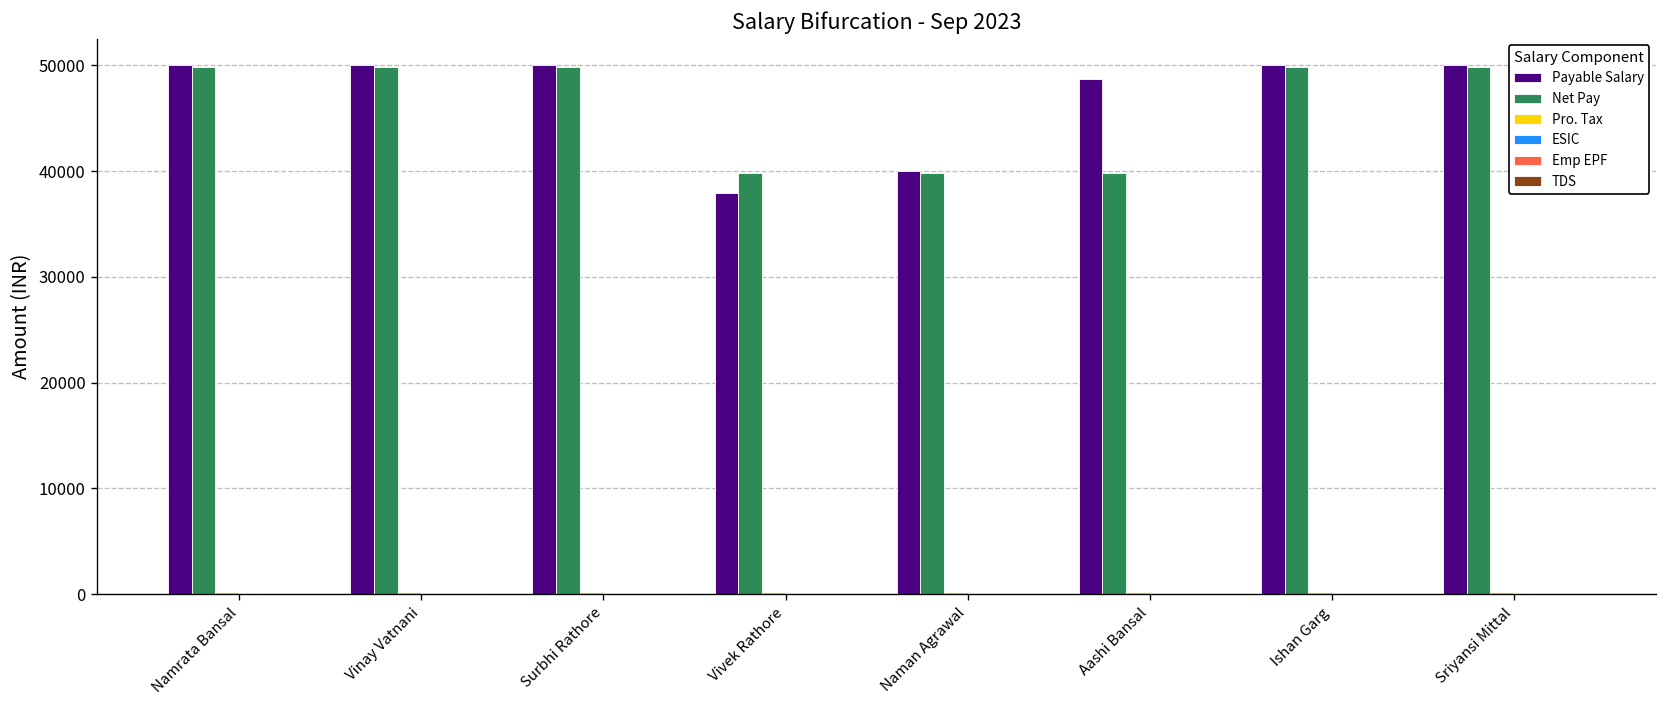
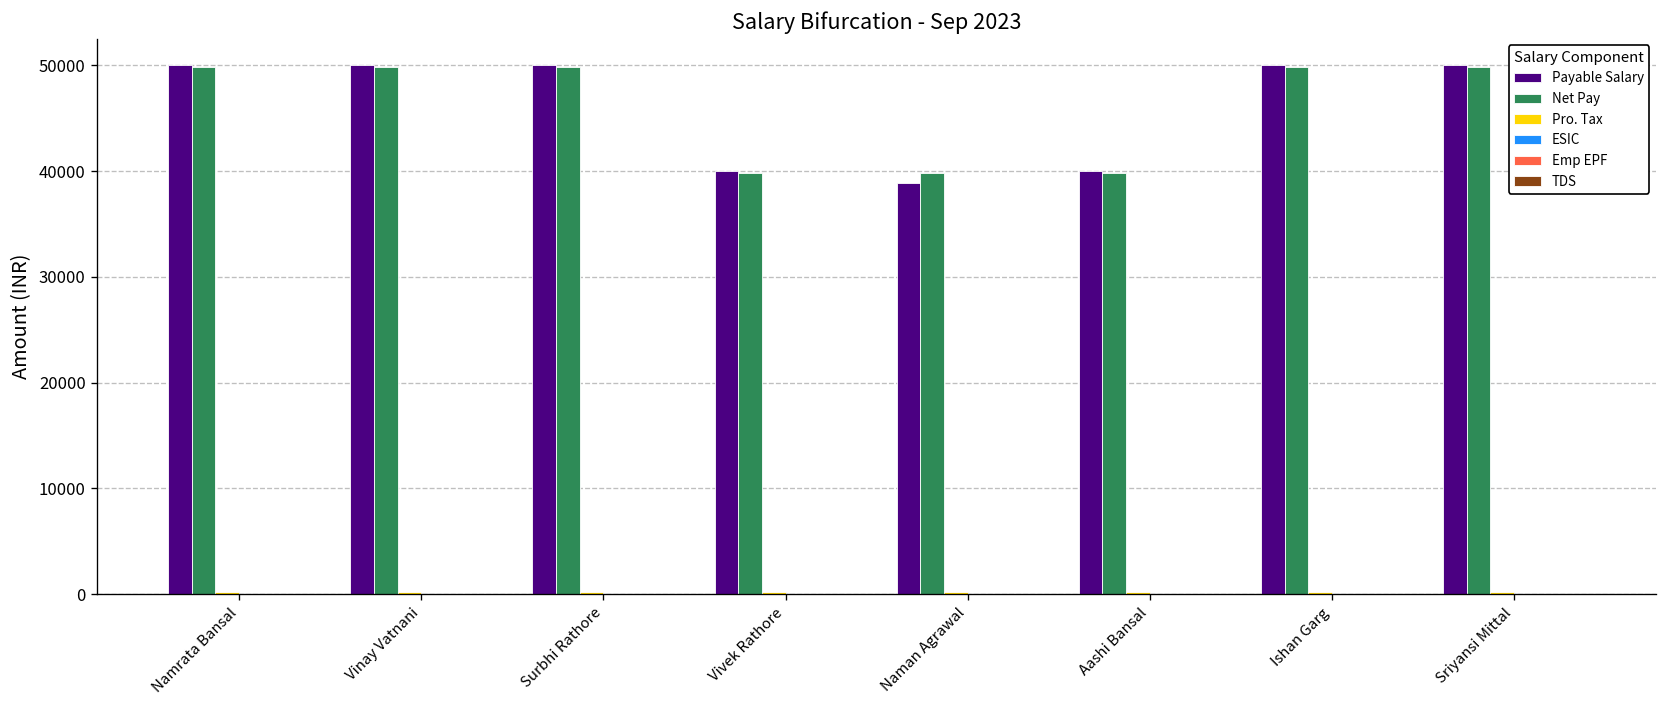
Payable Salary, Vivek Rathore: 38000 -> 40000
Payable Salary, Naman Agrawal: 40000 -> 39000
Payable Salary, Aashi Bansal: 49000 -> 40000
